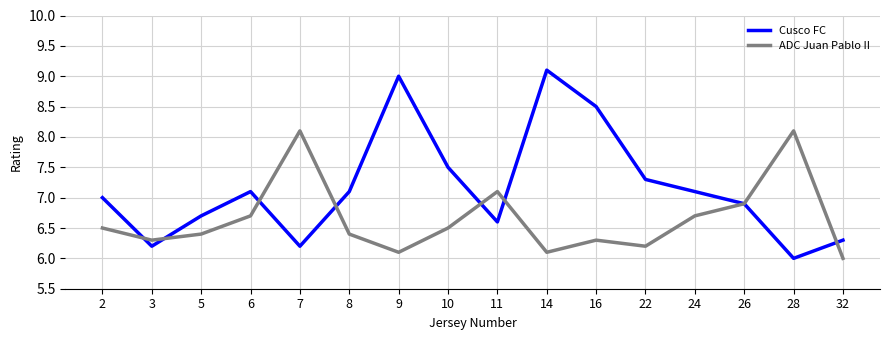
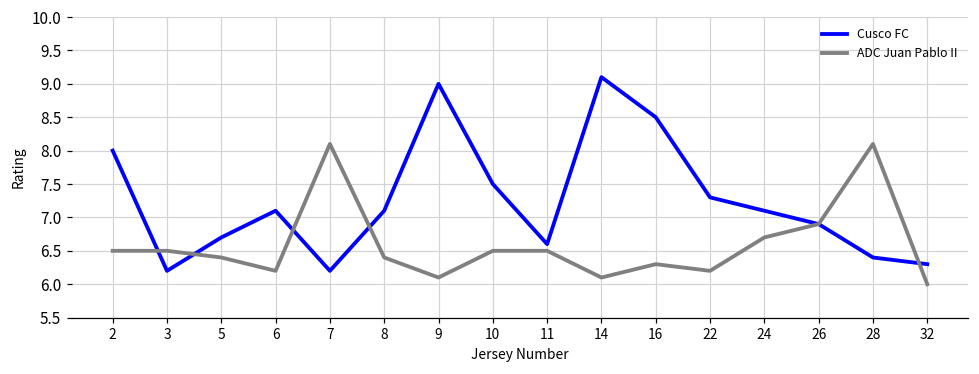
Cusco FC, 2: 7 -> 8
ADC Juan Pablo II, 3: 6.3 -> 6.5
ADC Juan Pablo II, 6: 6.7 -> 6.2
ADC Juan Pablo II, 11: 7.1 -> 6.5
Cusco FC, 28: 6.0 -> 6.4
